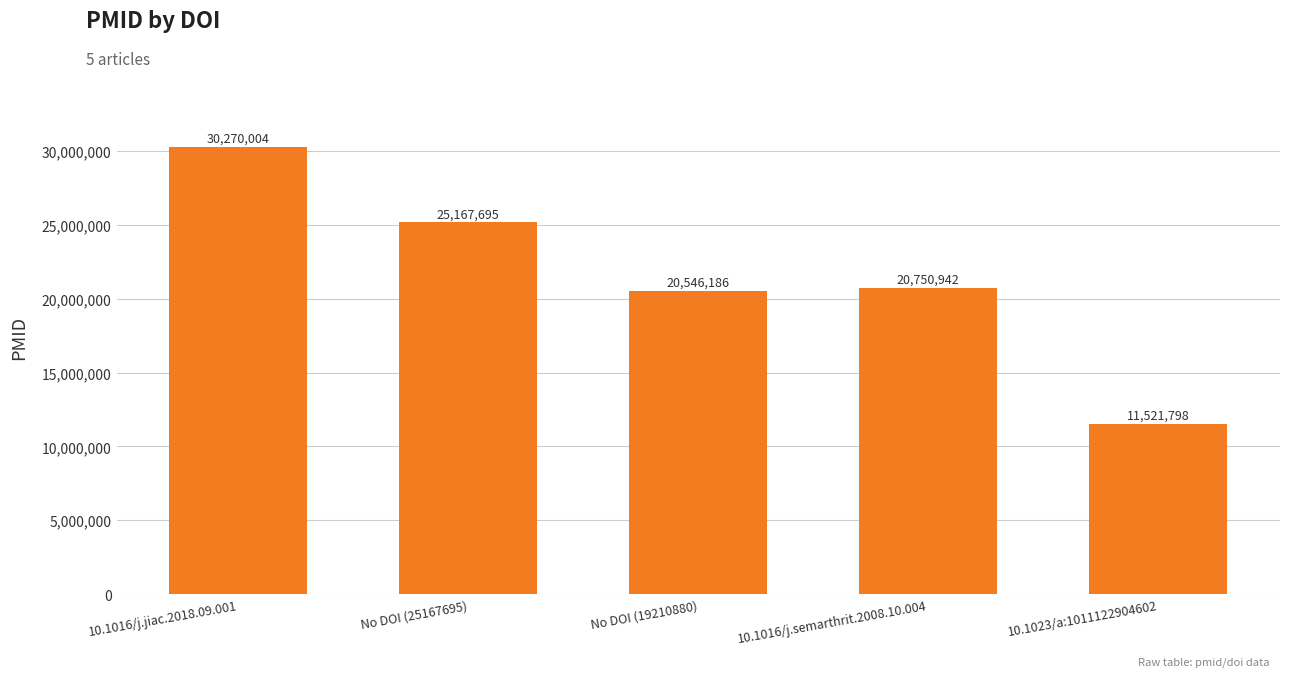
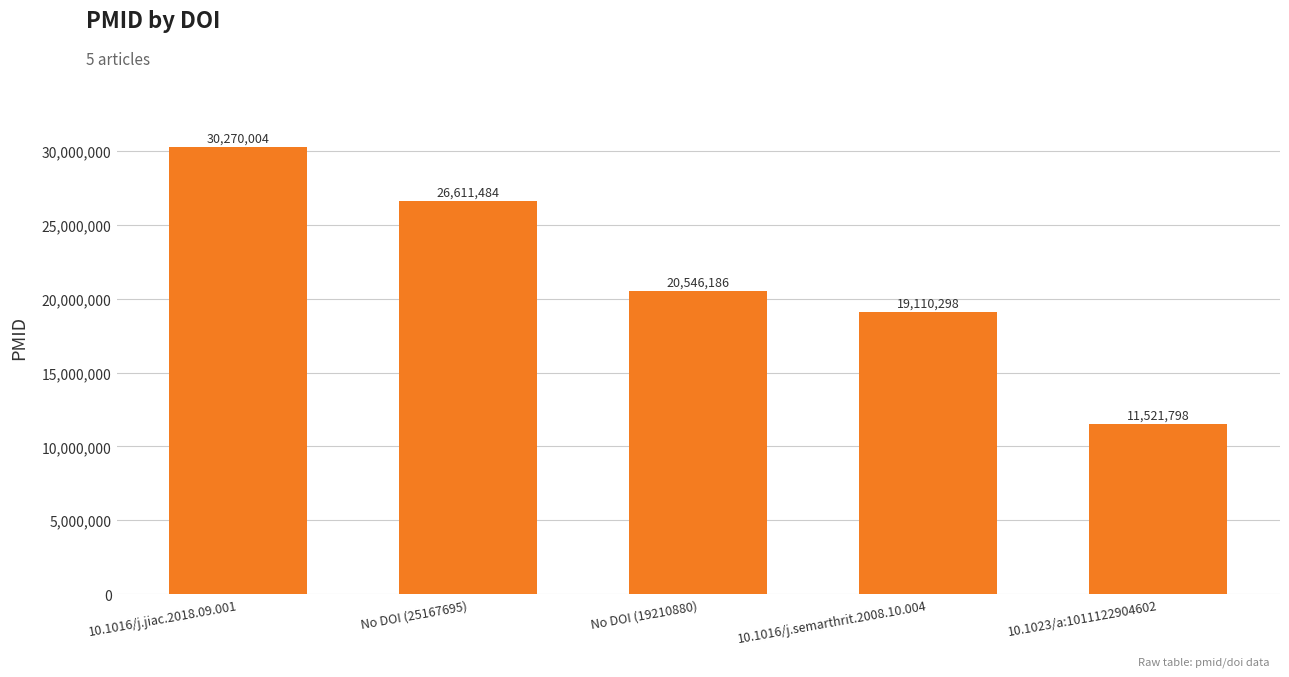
No DOI (25167695): 25,167,695 -> 26,611,484
10.1016/j.semarthrit.2008.10.004: 20,750,942 -> 19,110,298
